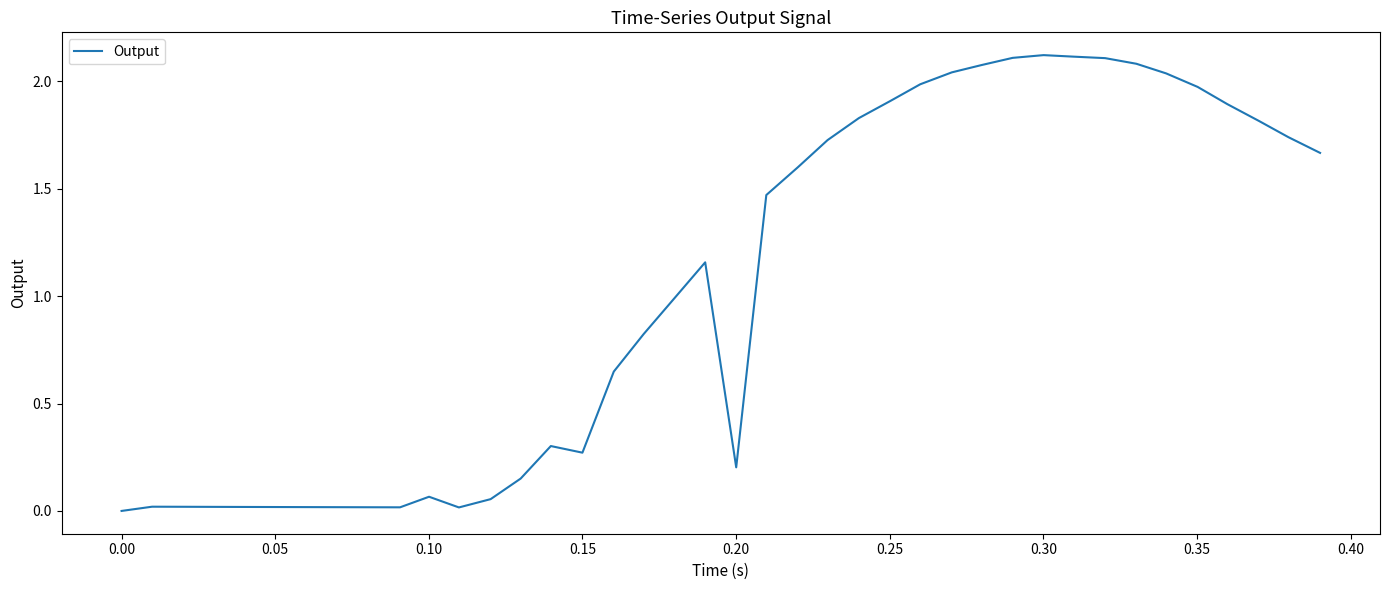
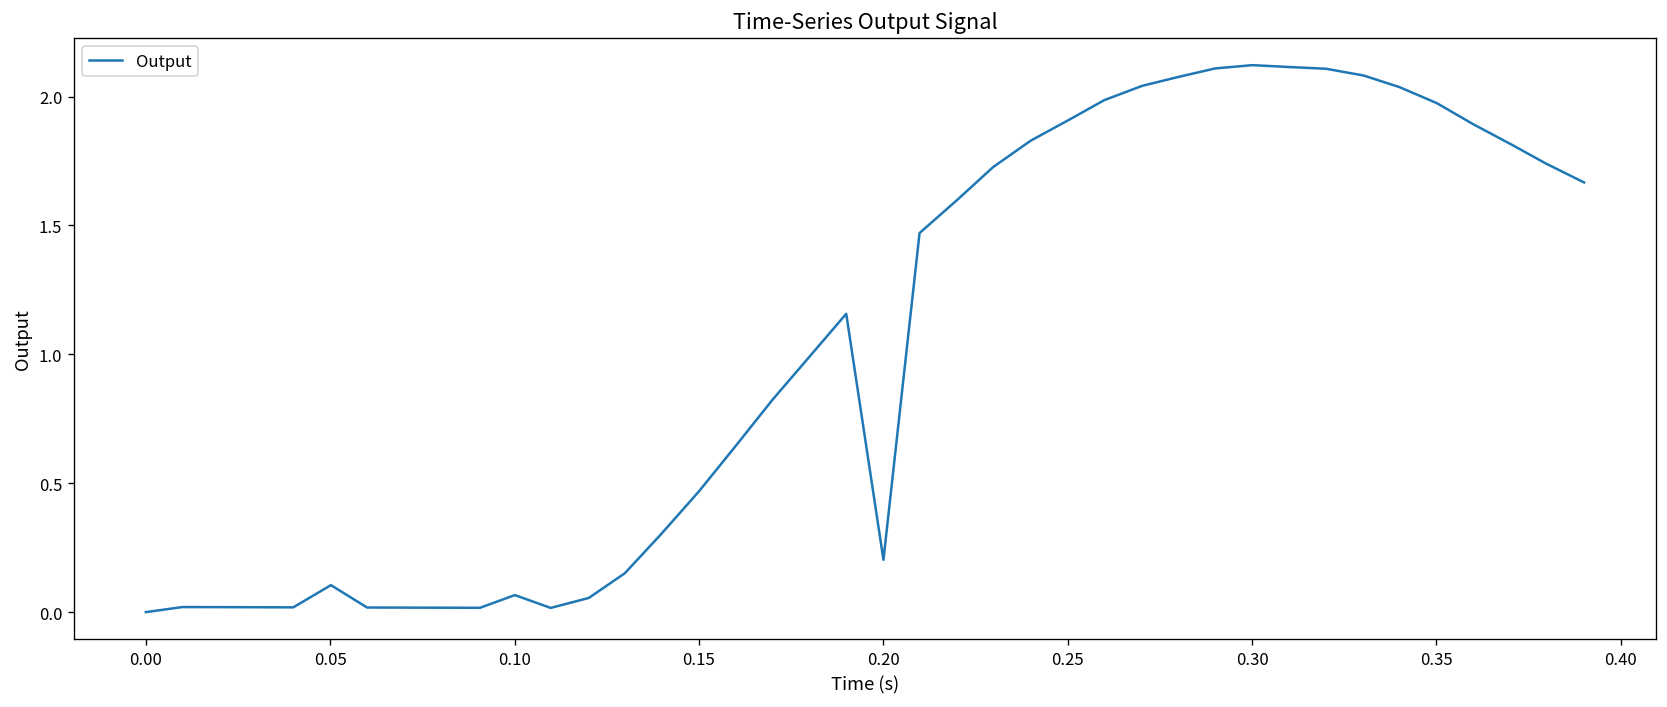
0.05: 0.02 -> 0.10
0.15: 0.27 -> 0.47
